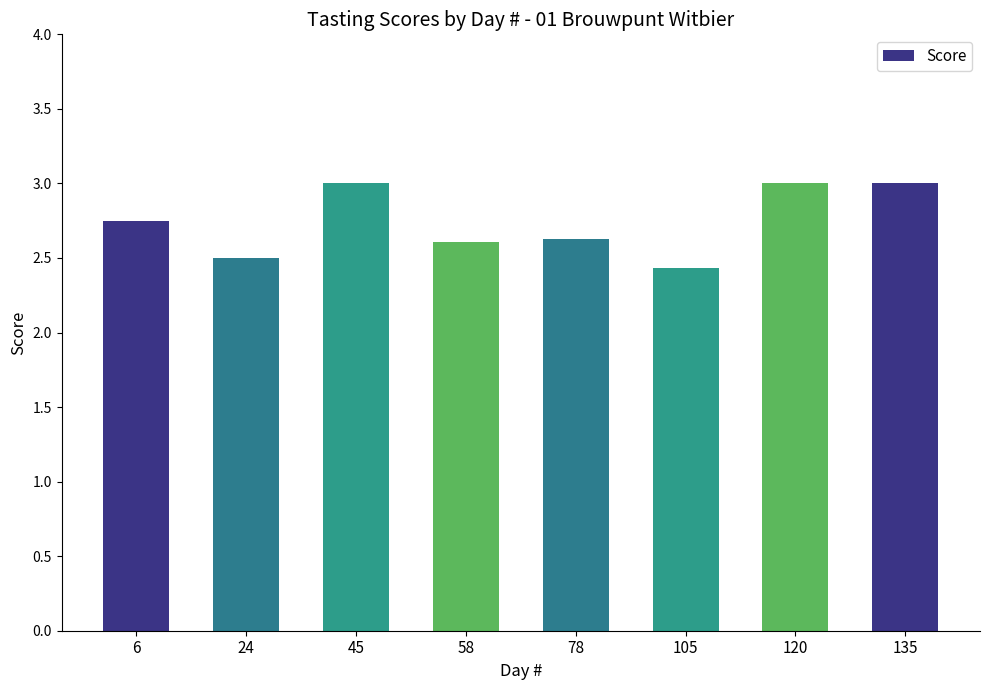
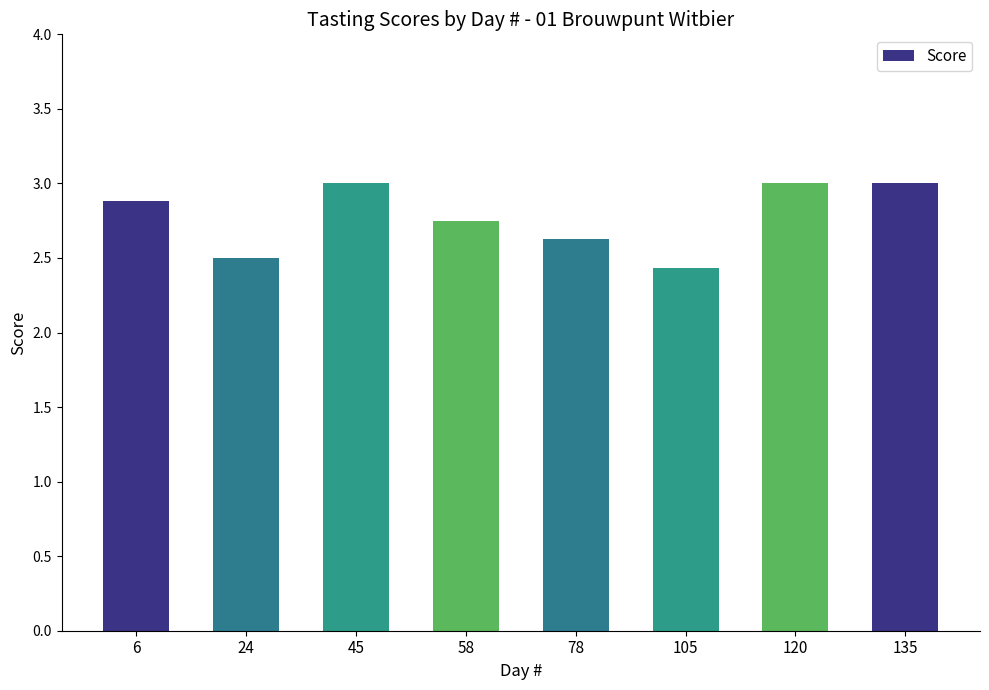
6: 2.75 -> 2.88
58: 2.61 -> 2.75
